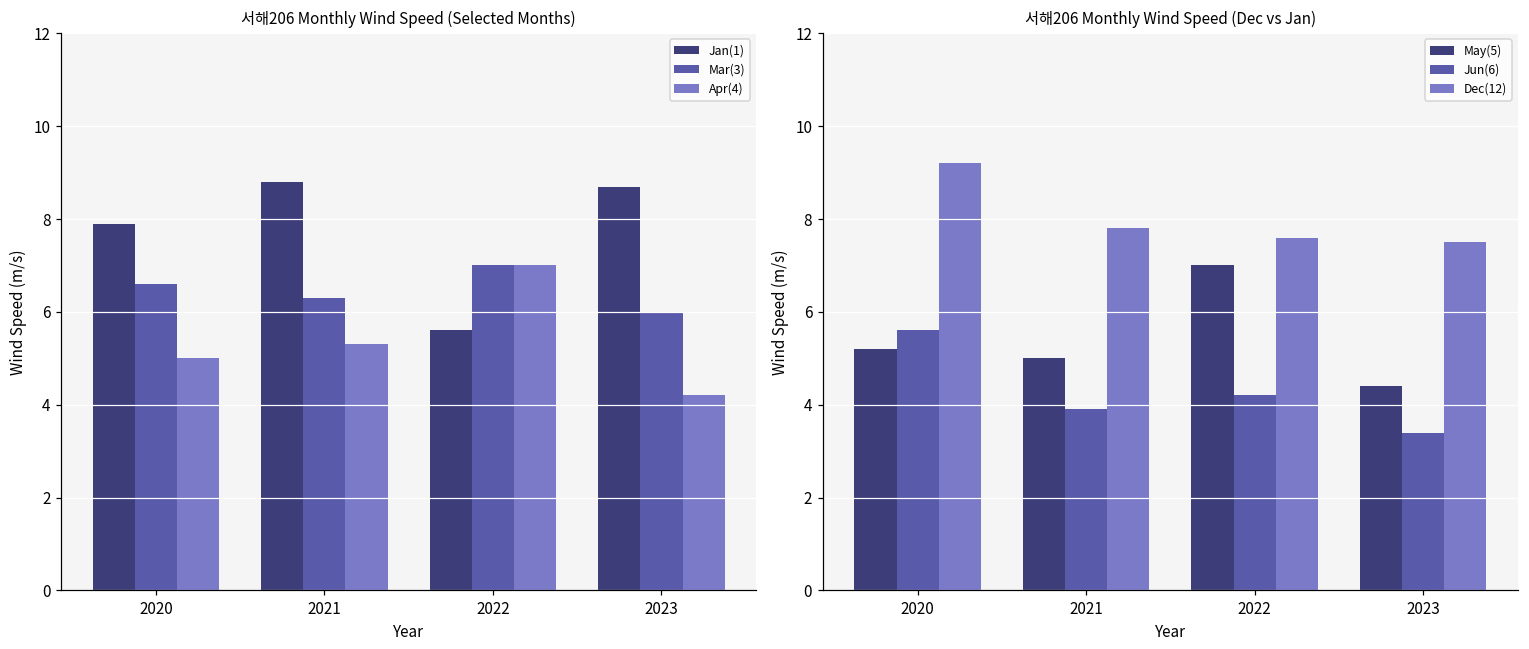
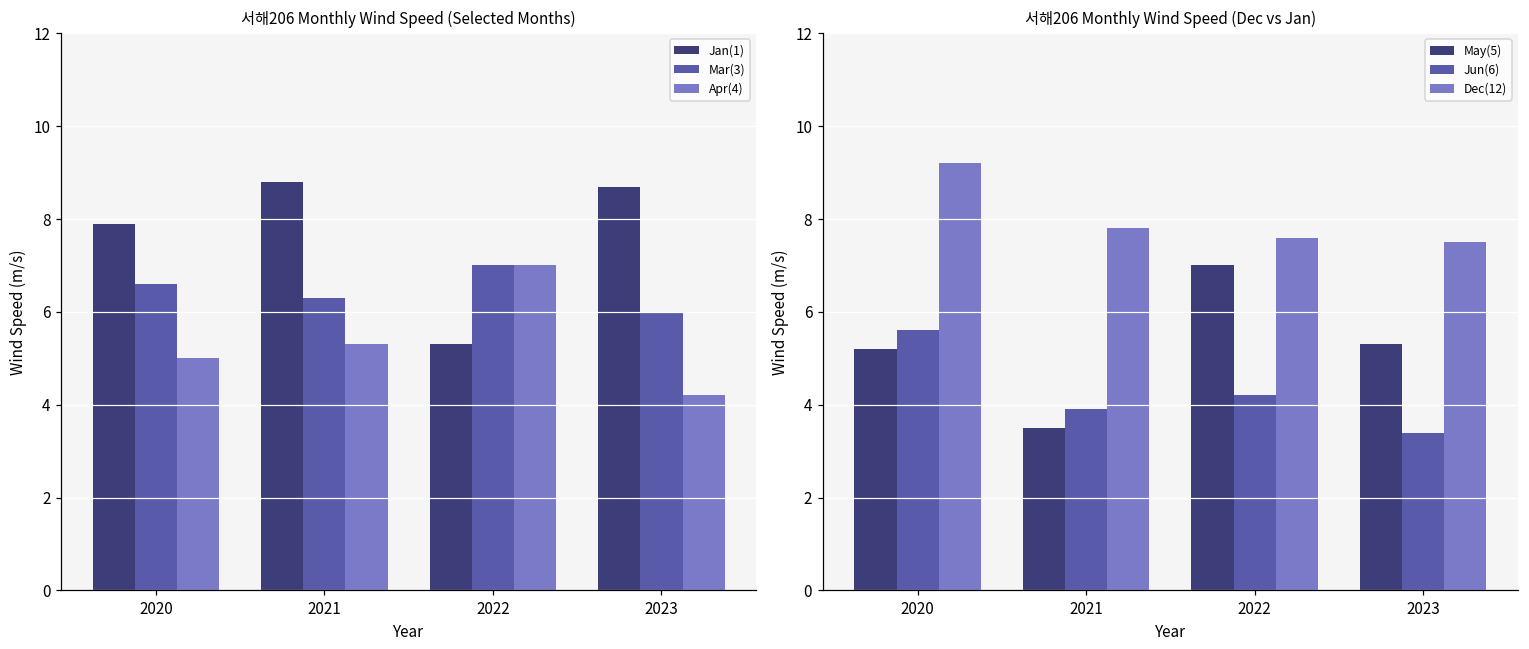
서해206 Monthly Wind Speed (Selected Months), Jan(1), 2022: 5.6 -> 5.3
서해206 Monthly Wind Speed (Dec vs Jan), May(5), 2021: 5.0 -> 3.5
서해206 Monthly Wind Speed (Dec vs Jan), May(5), 2023: 4.4 -> 5.3
